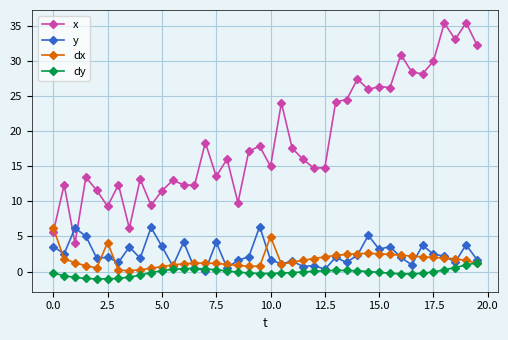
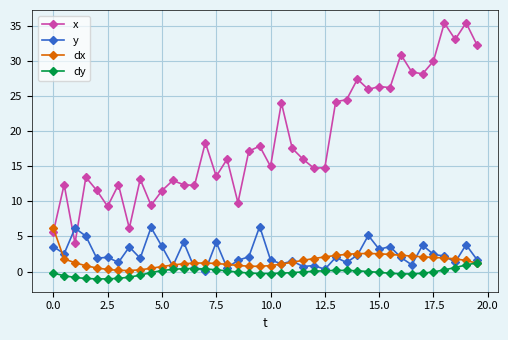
dx, 2.5: 4 -> 0
dx, 10.0: 5 -> 1
